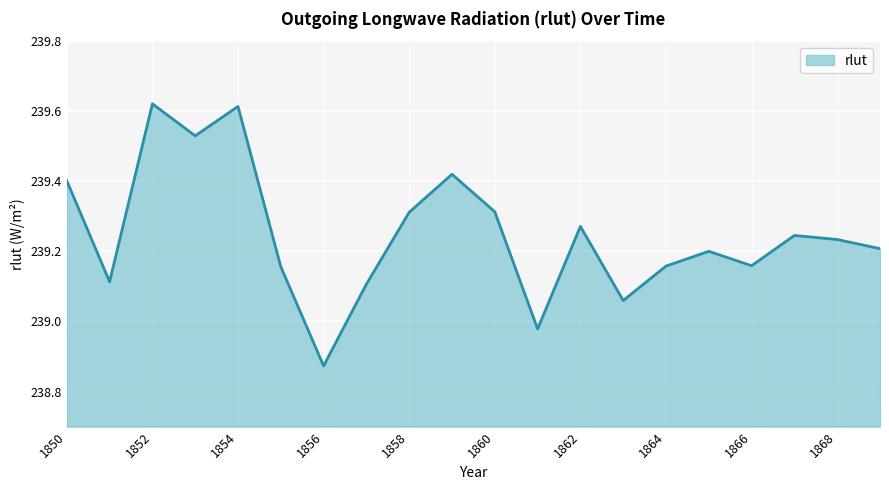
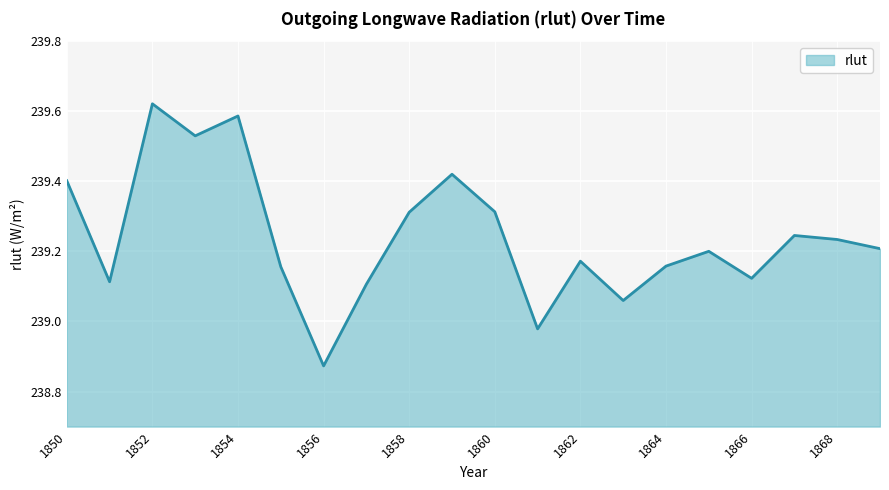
1854: 239.61 -> 239.59
1862: 239.27 -> 239.17
1866: 239.16 -> 239.12
